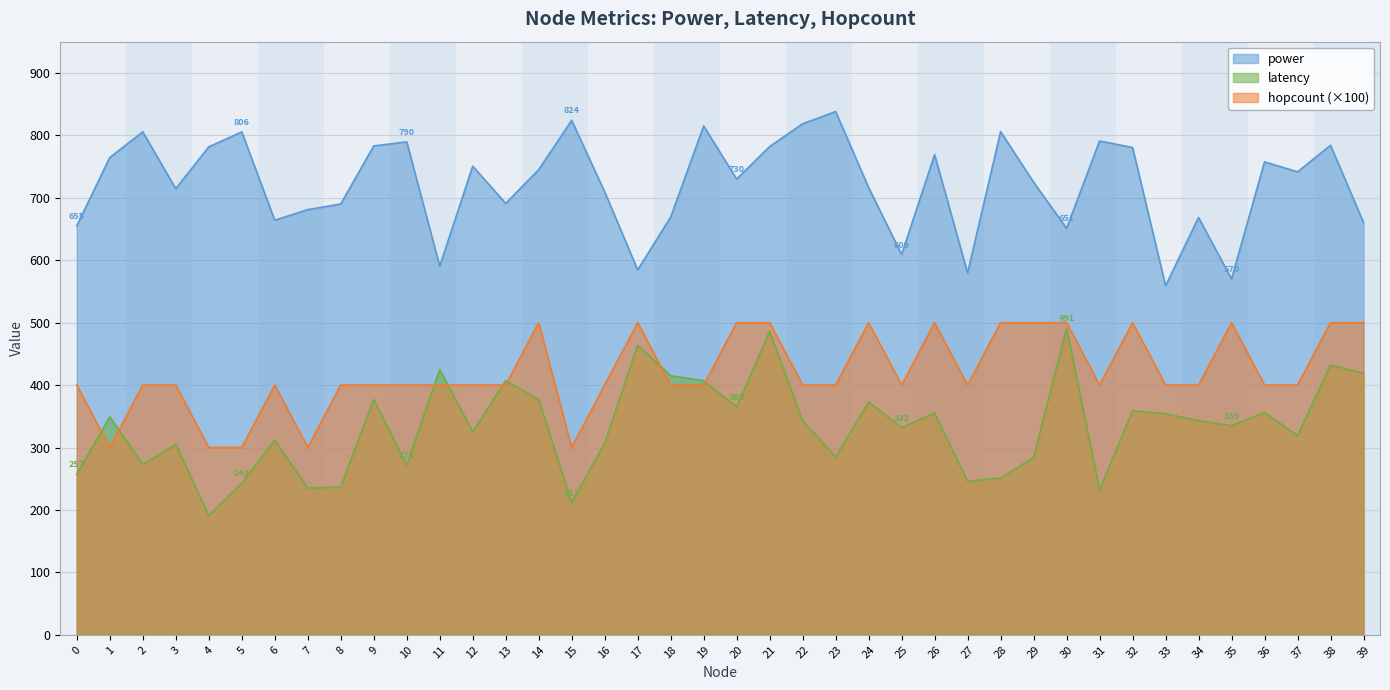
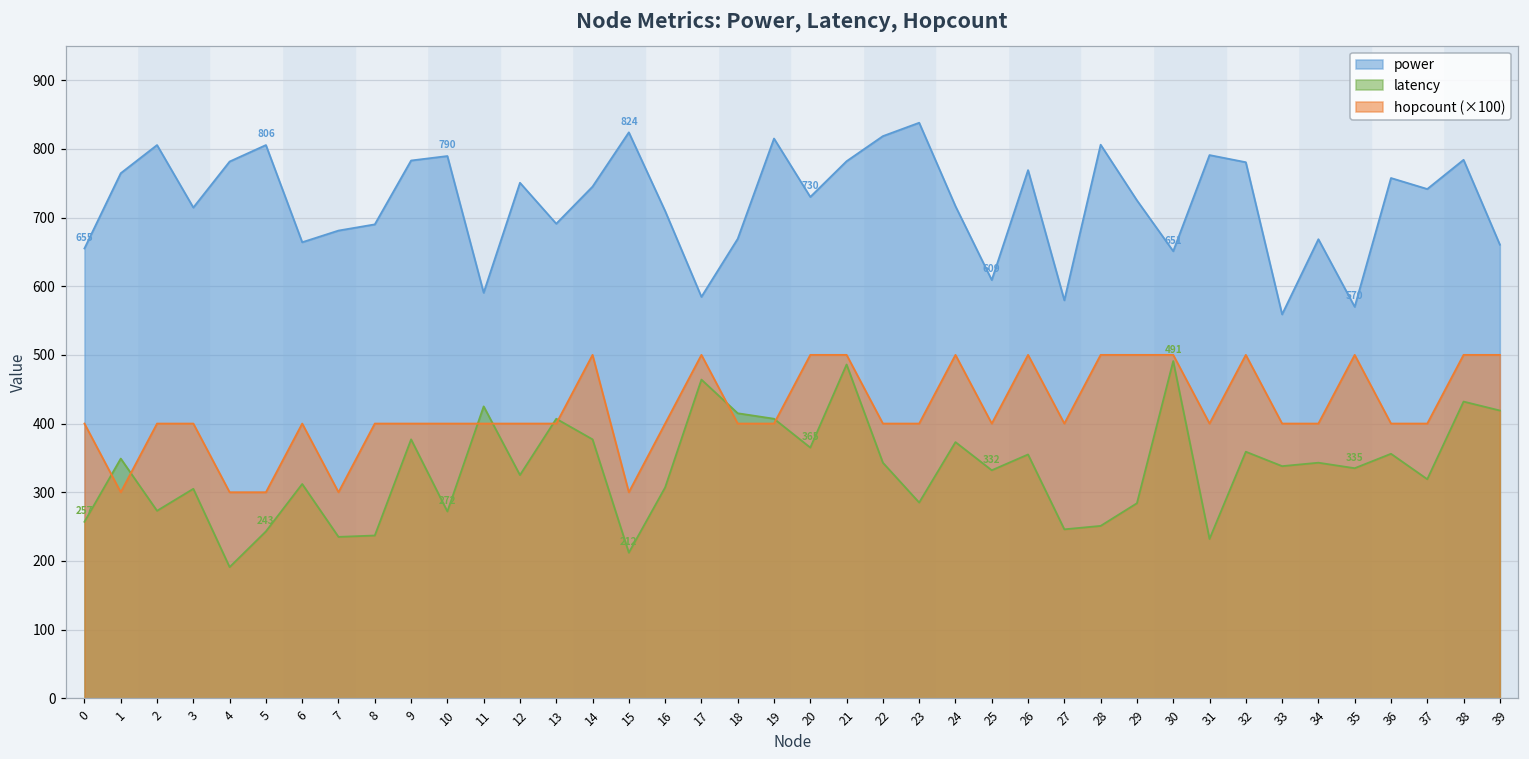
latency, 33: 350 -> 340
